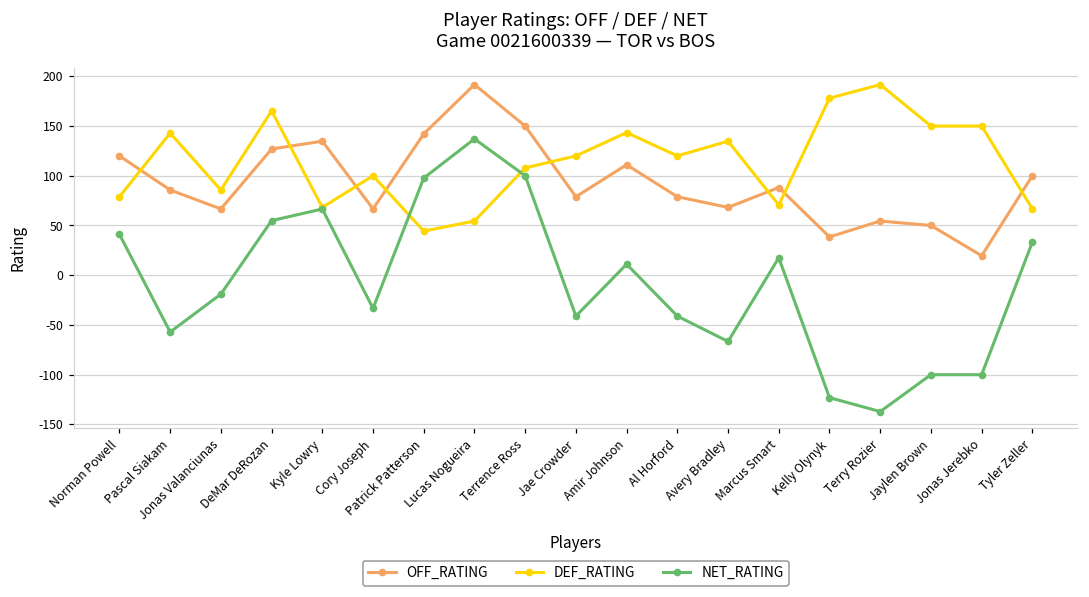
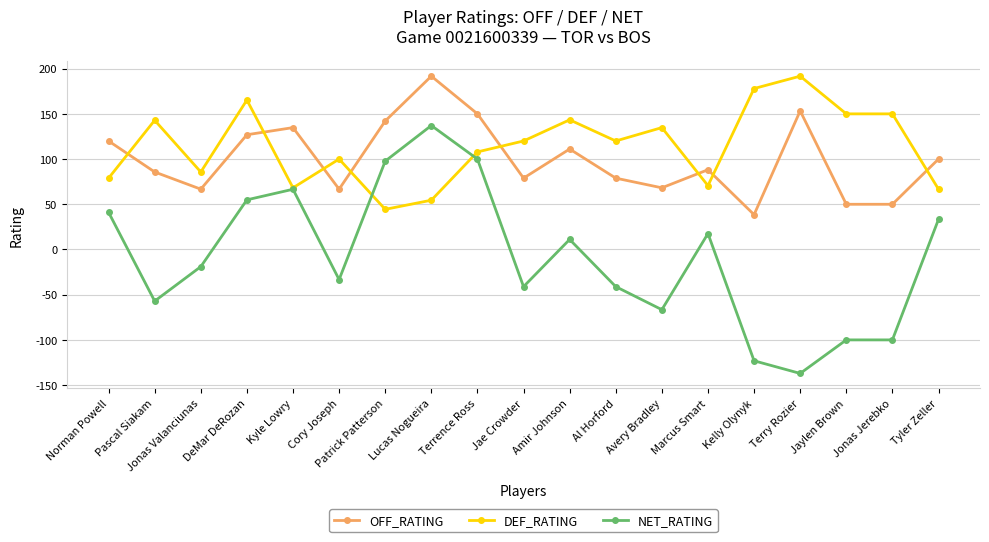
OFF_RATING, Terry Rozier: 50 -> 150
OFF_RATING, Jonas Jerebko: 20 -> 50
